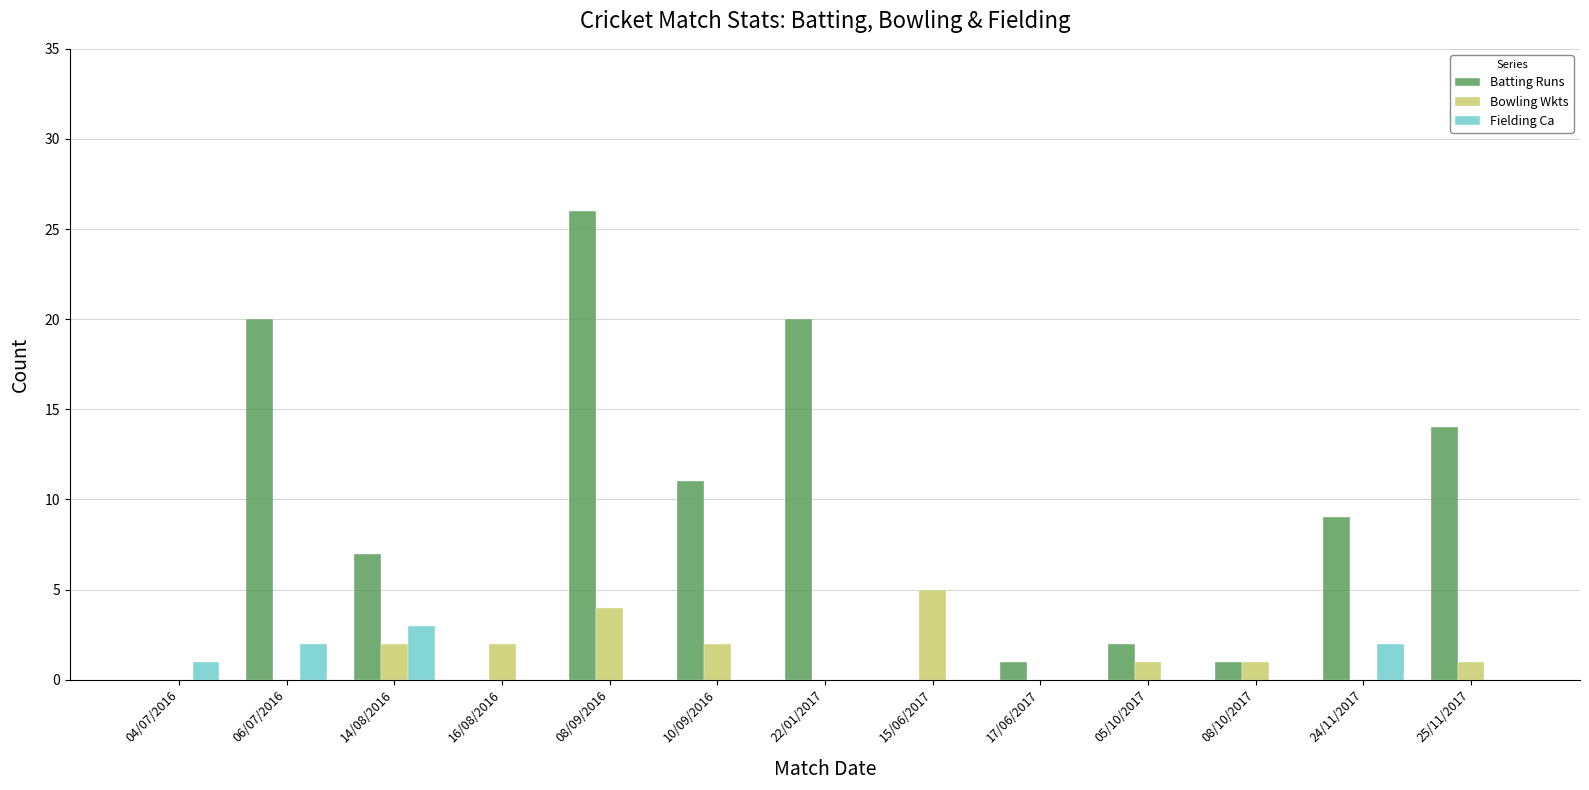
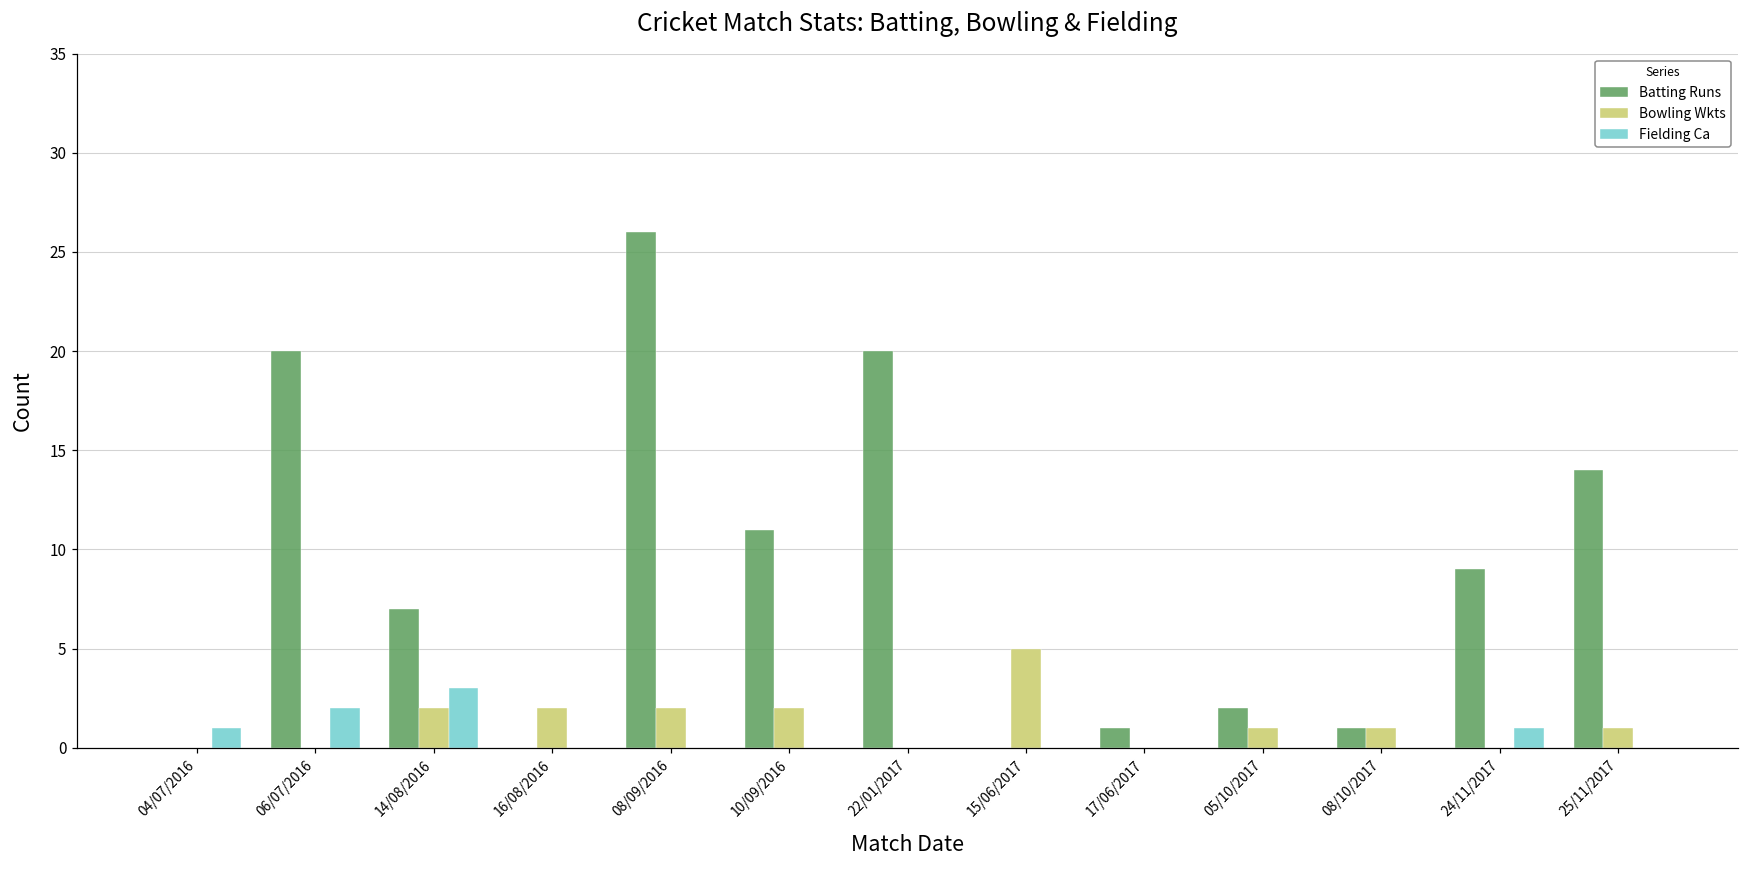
Bowling Wkts, 08/09/2016: 4 -> 2
Fielding Ca, 24/11/2017: 2 -> 1
